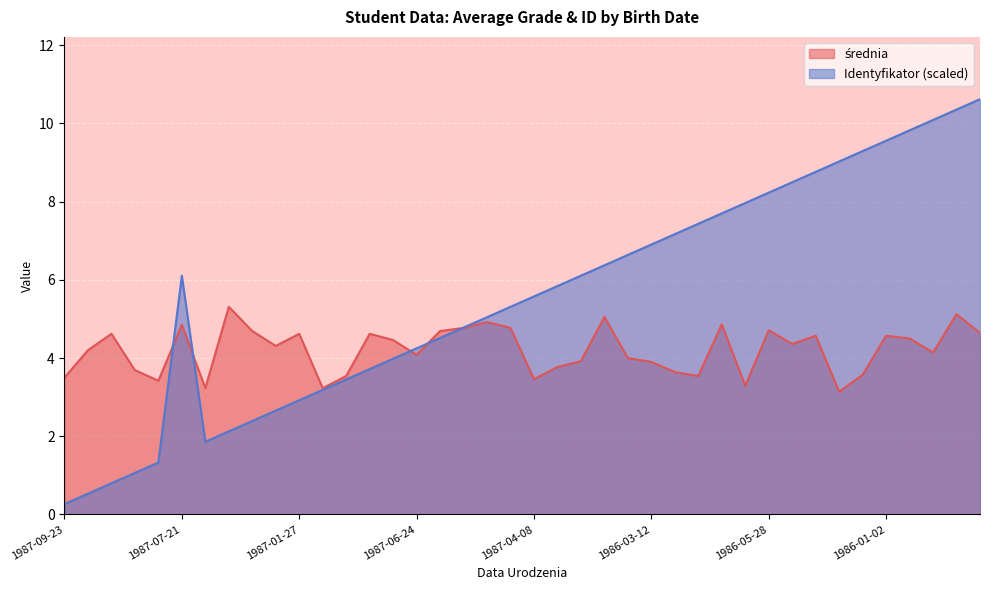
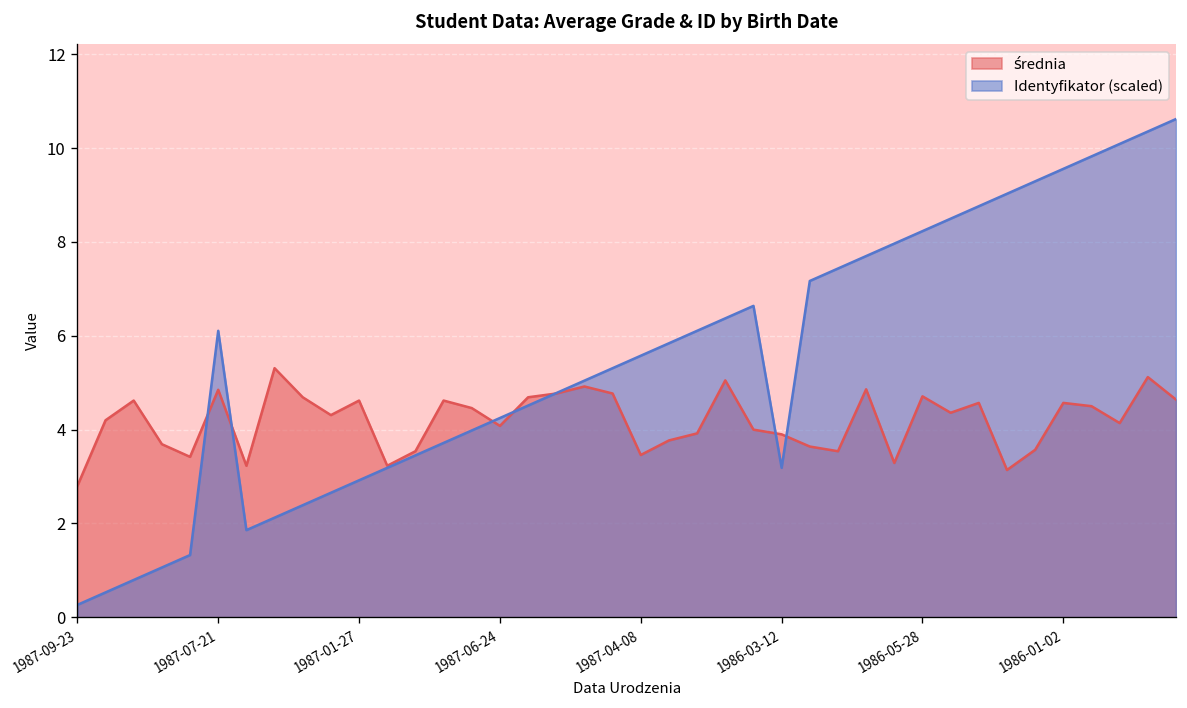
średnia, 1987-09-23: 3.5 -> 2.8
Identyfikator (scaled), 1986-03-12: 6.9 -> 3.2
